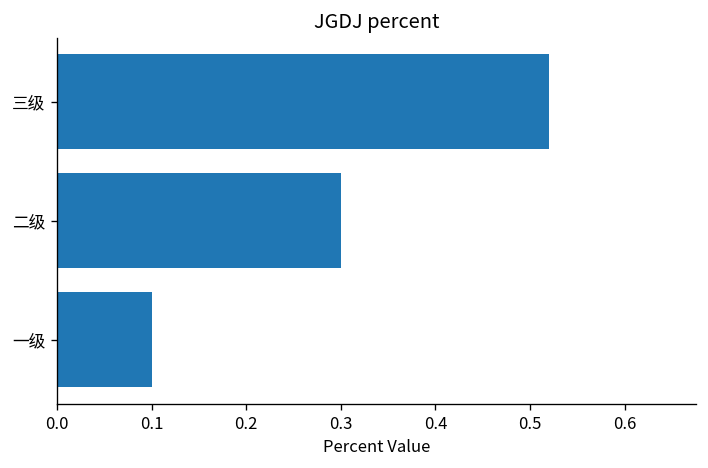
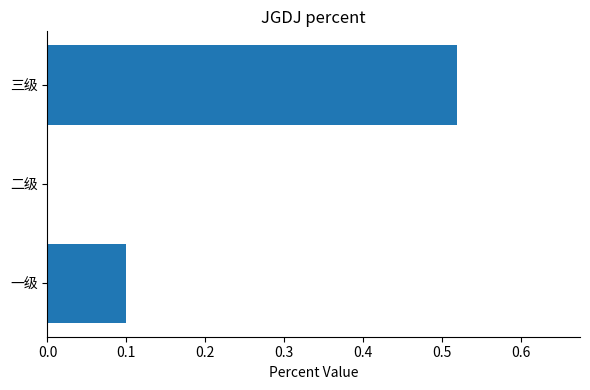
二级: 0.3 -> 0.0
